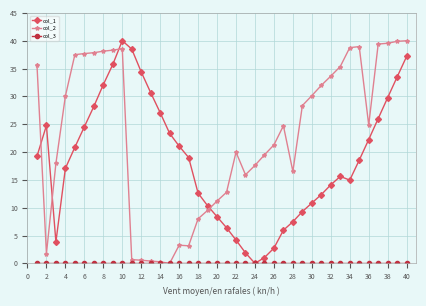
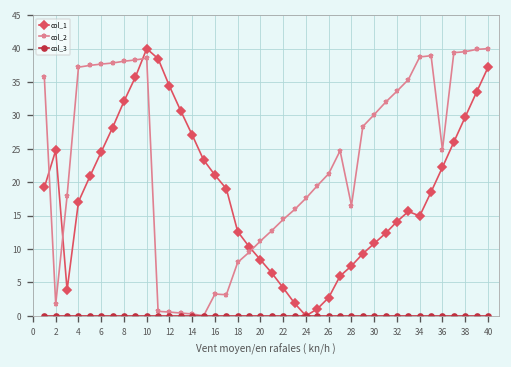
col_2, 4: 30 -> 37
col_2, 22: 20 -> 14
